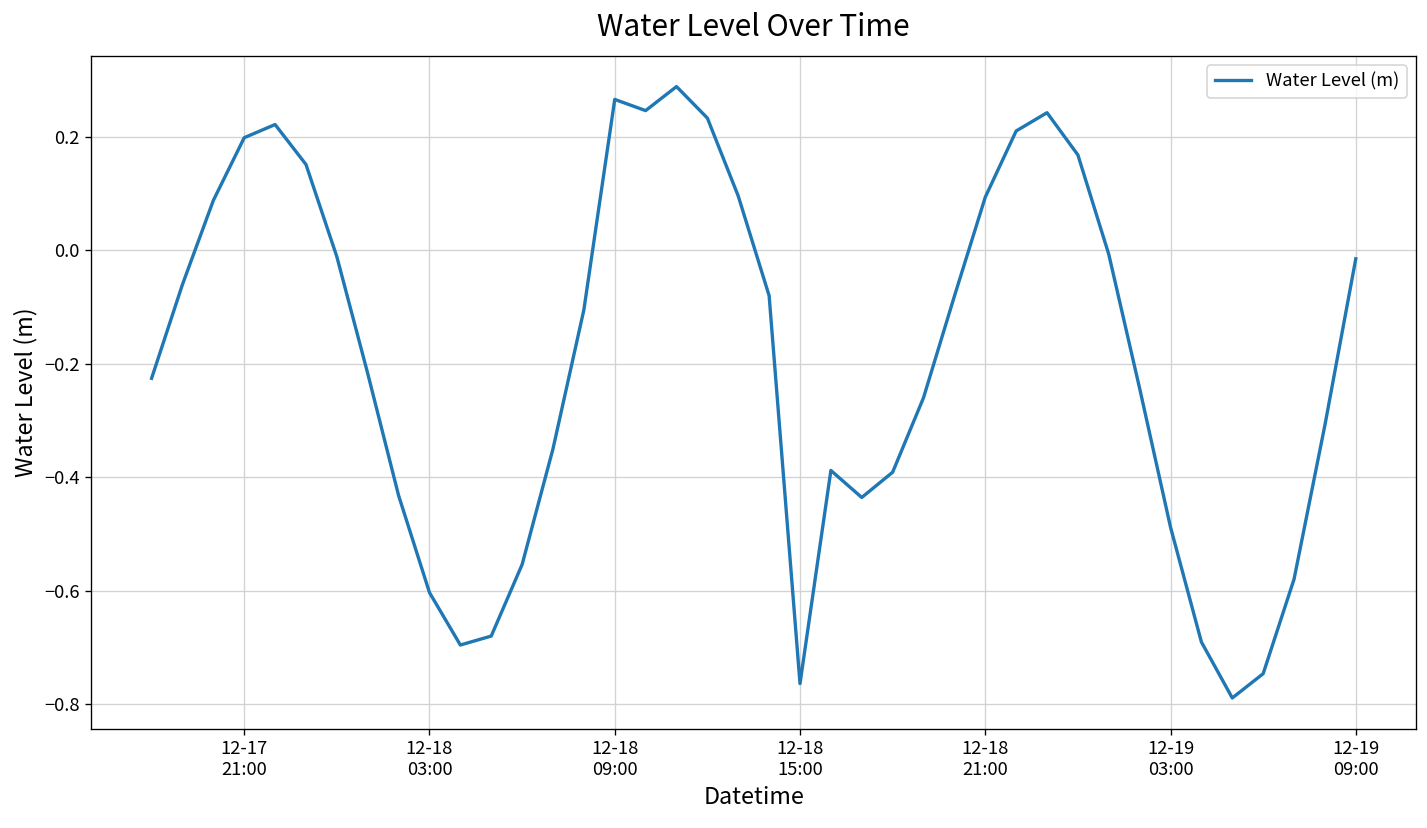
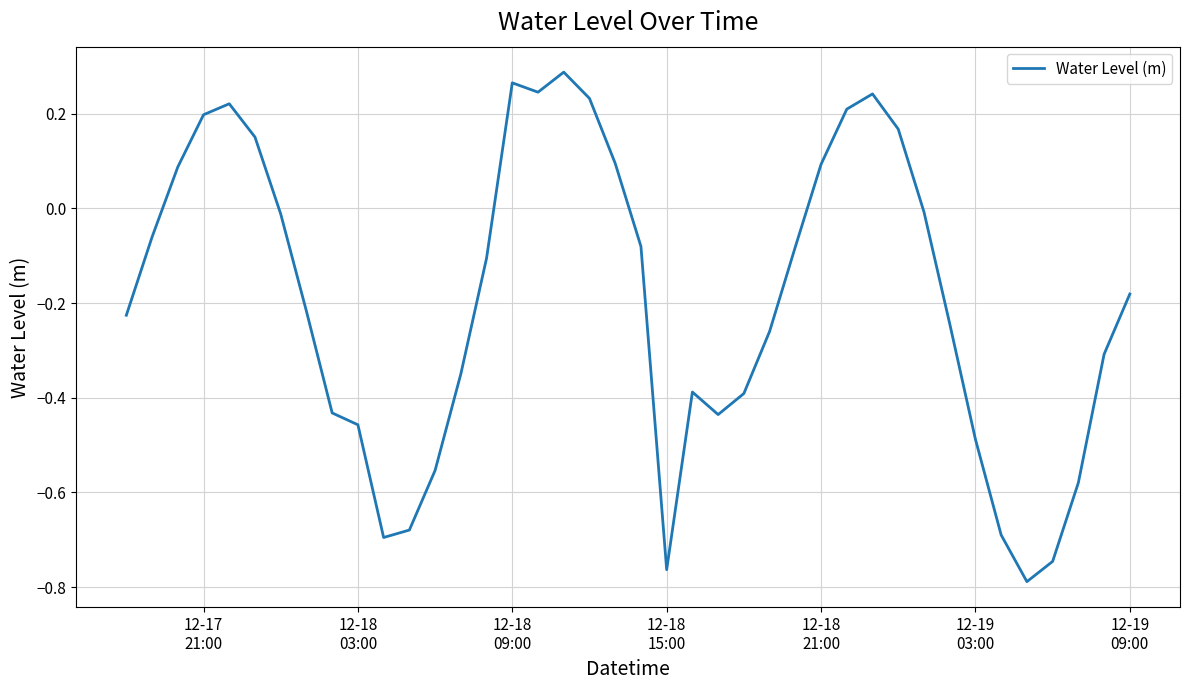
12-18 03:00: -0.60 -> -0.46
12-19 09:00: -0.02 -> -0.18
